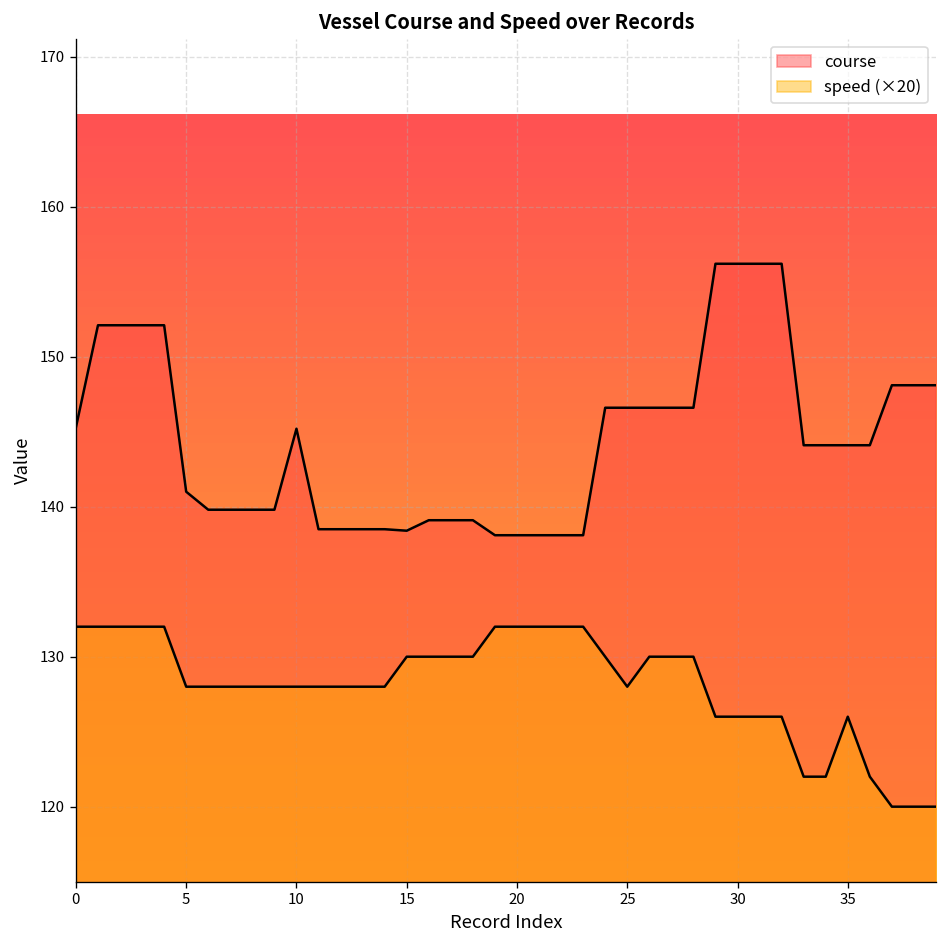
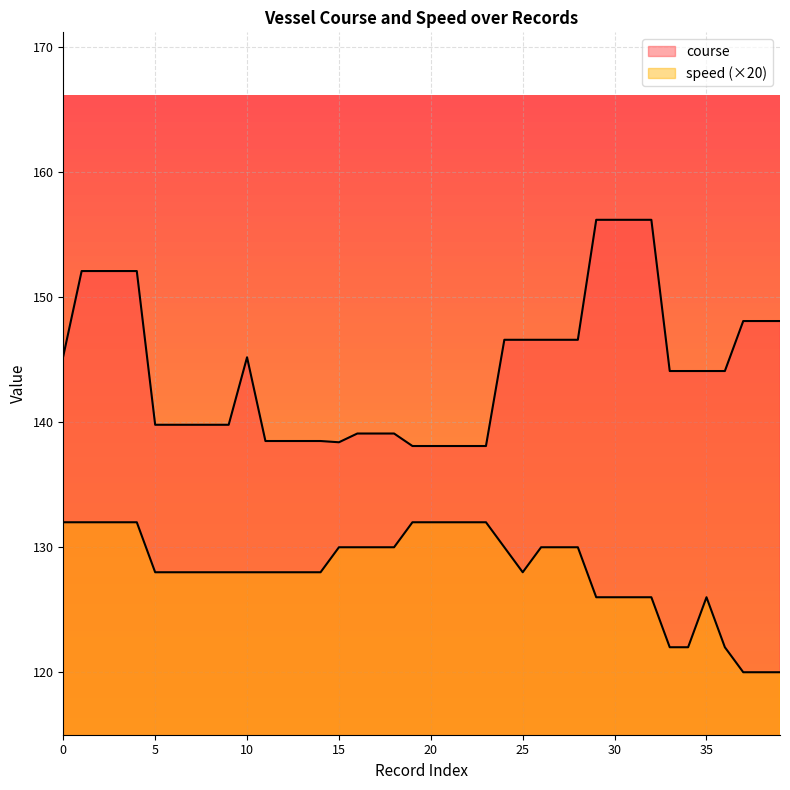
course, 5: 141.0 -> 139.8
